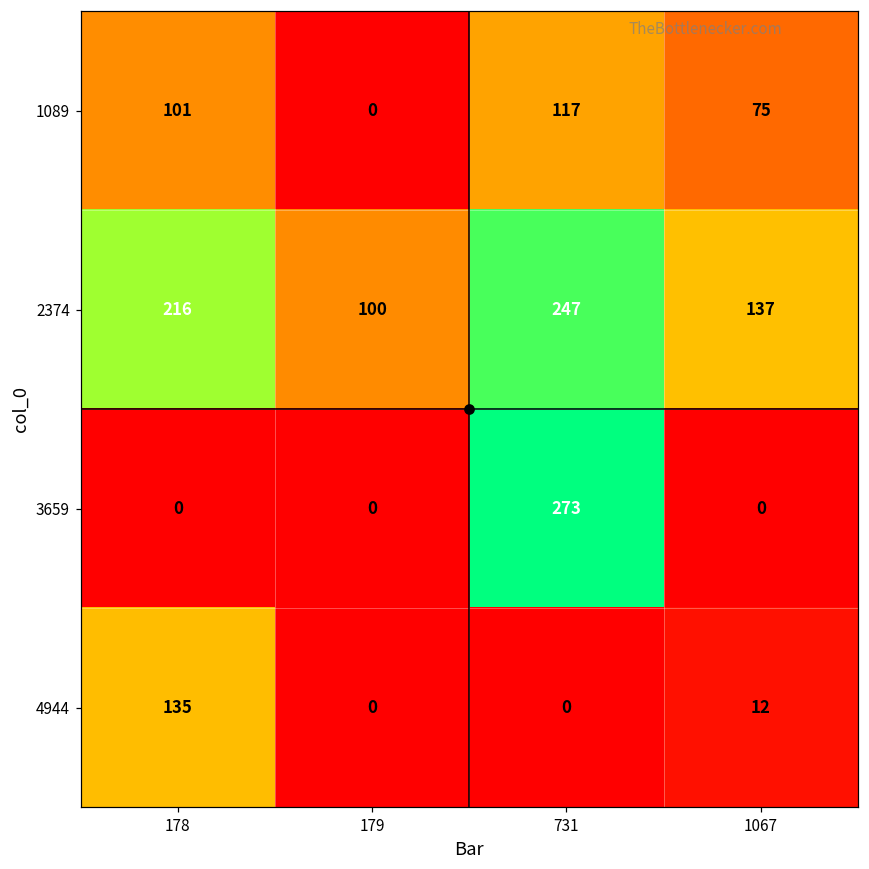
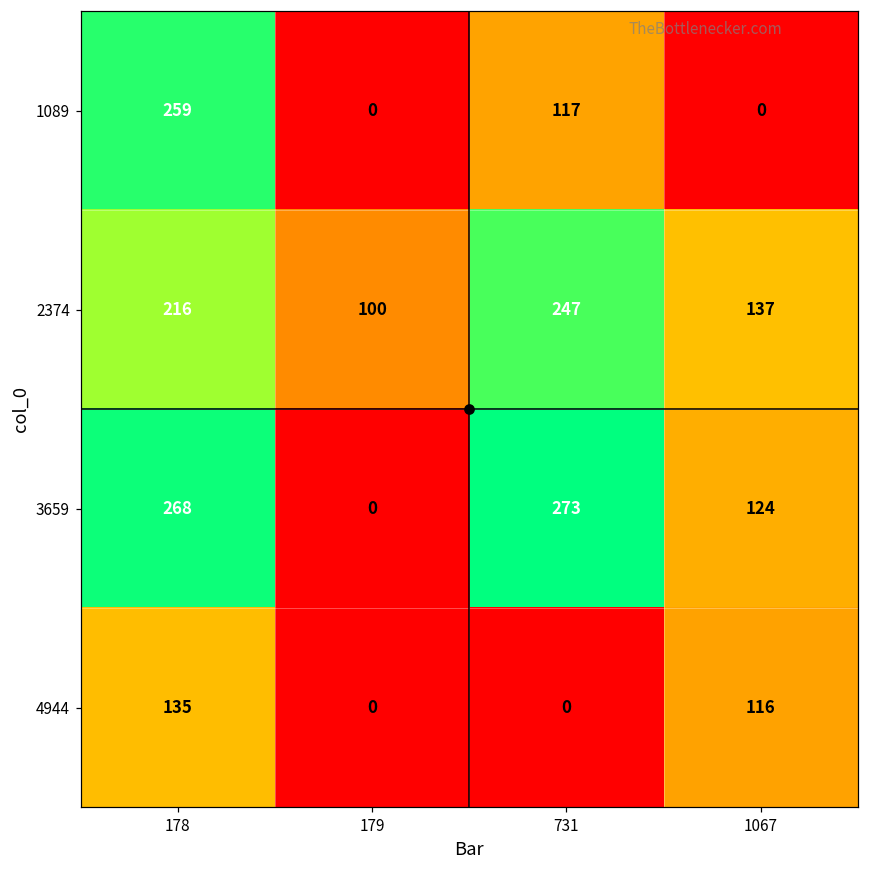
1089, 178: 101 -> 259
1089, 1067: 75 -> 0
3659, 178: 0 -> 268
3659, 1067: 0 -> 124
4944, 1067: 12 -> 116
